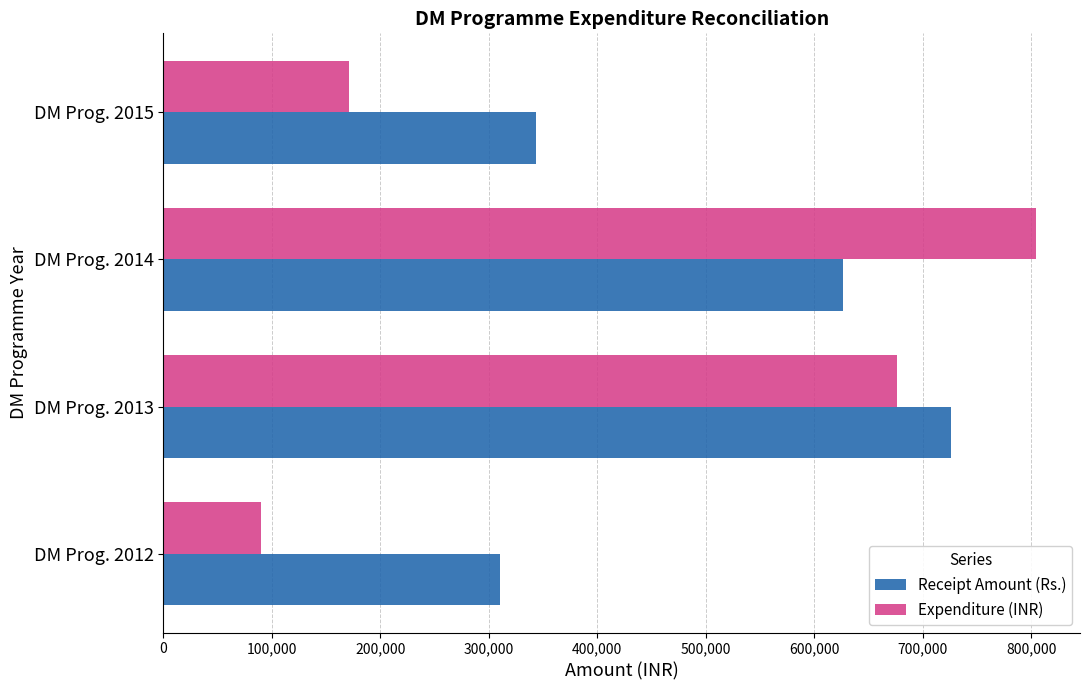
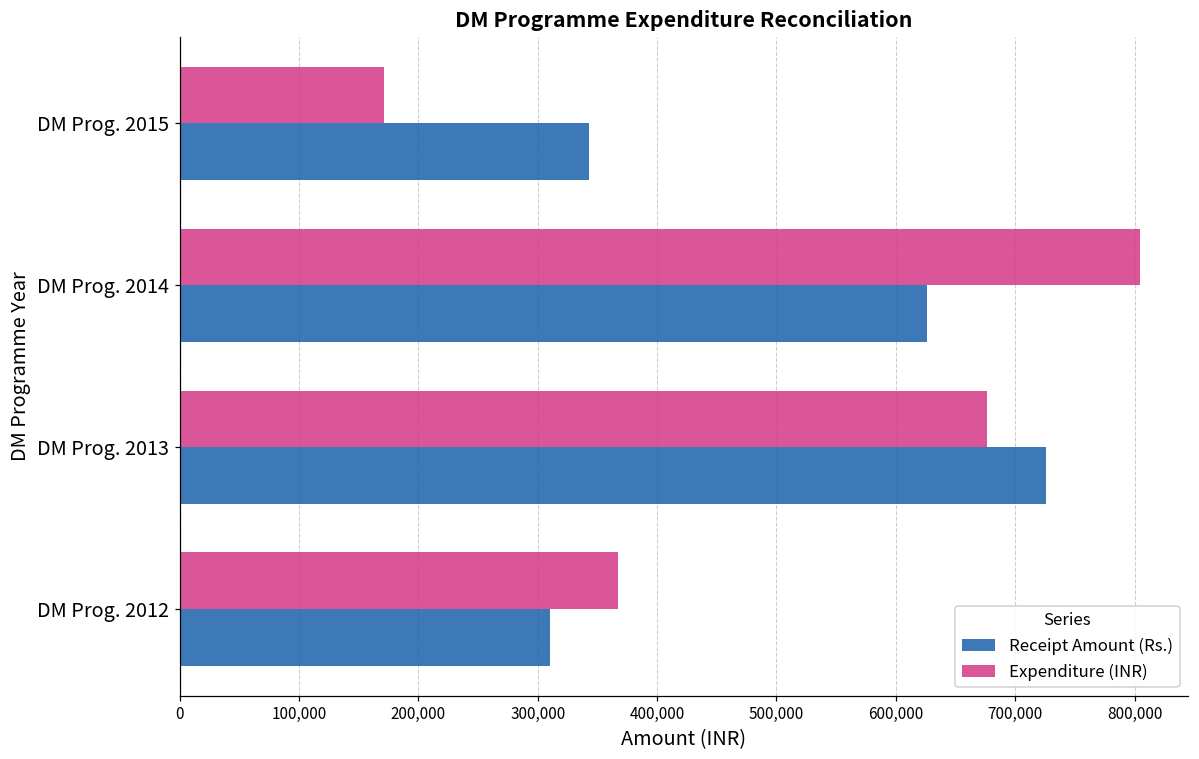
Expenditure (INR), DM Prog. 2012: 90,000 -> 367,000
